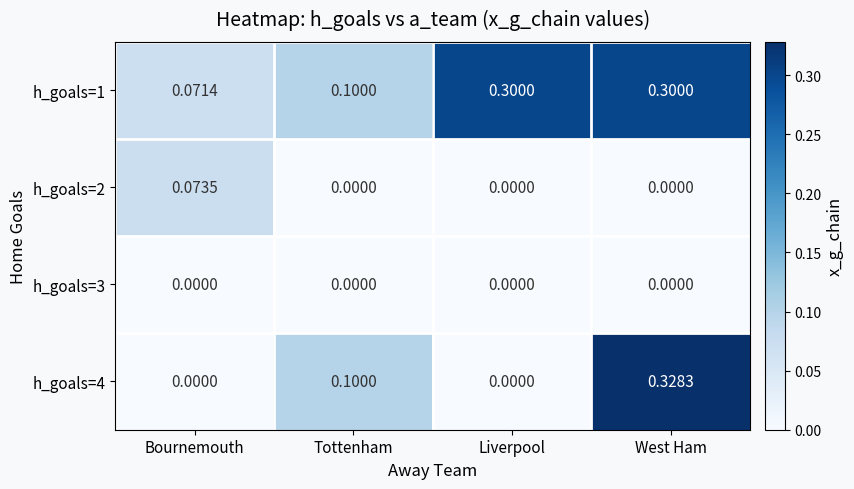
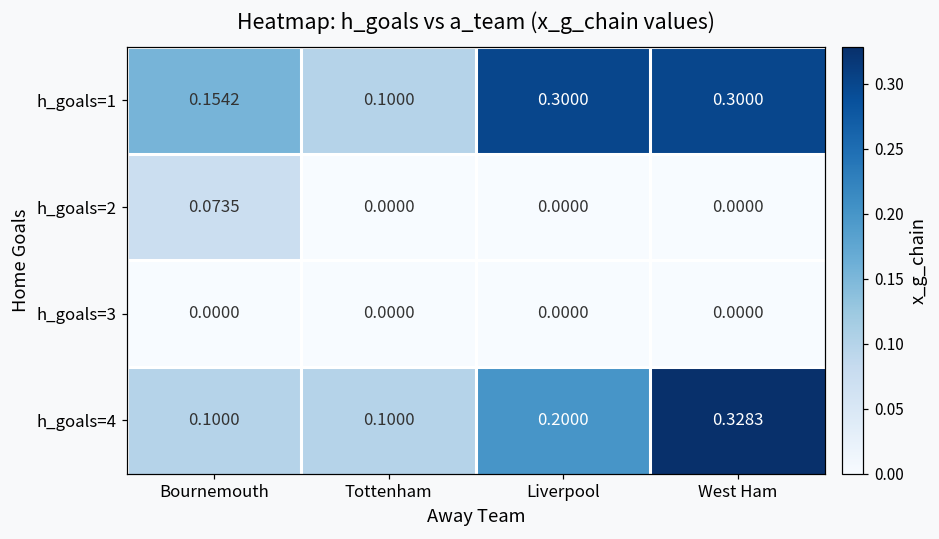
h_goals=1, Bournemouth: 0.0714 -> 0.1542
h_goals=4, Bournemouth: 0.0000 -> 0.1000
h_goals=4, Liverpool: 0.0000 -> 0.2000
